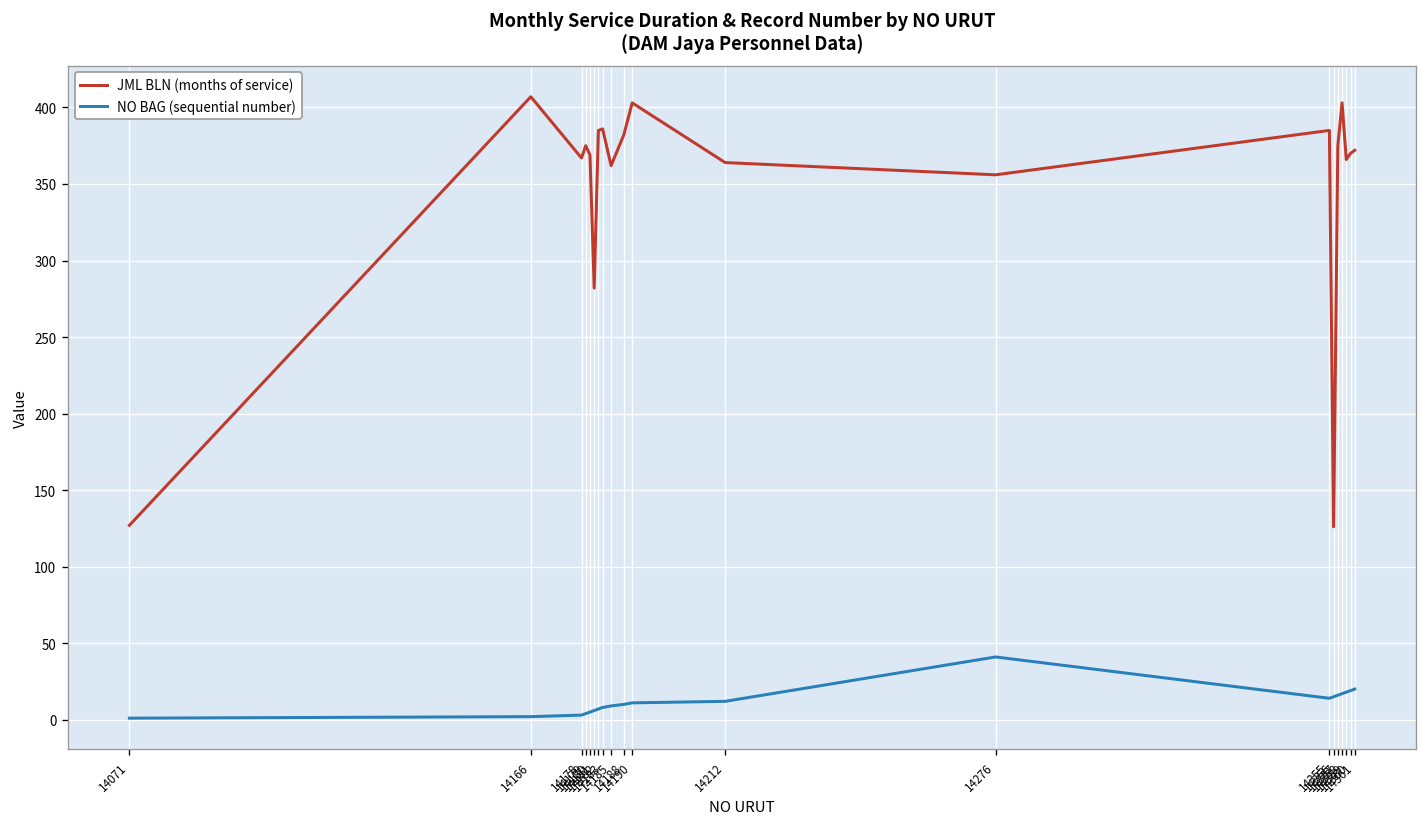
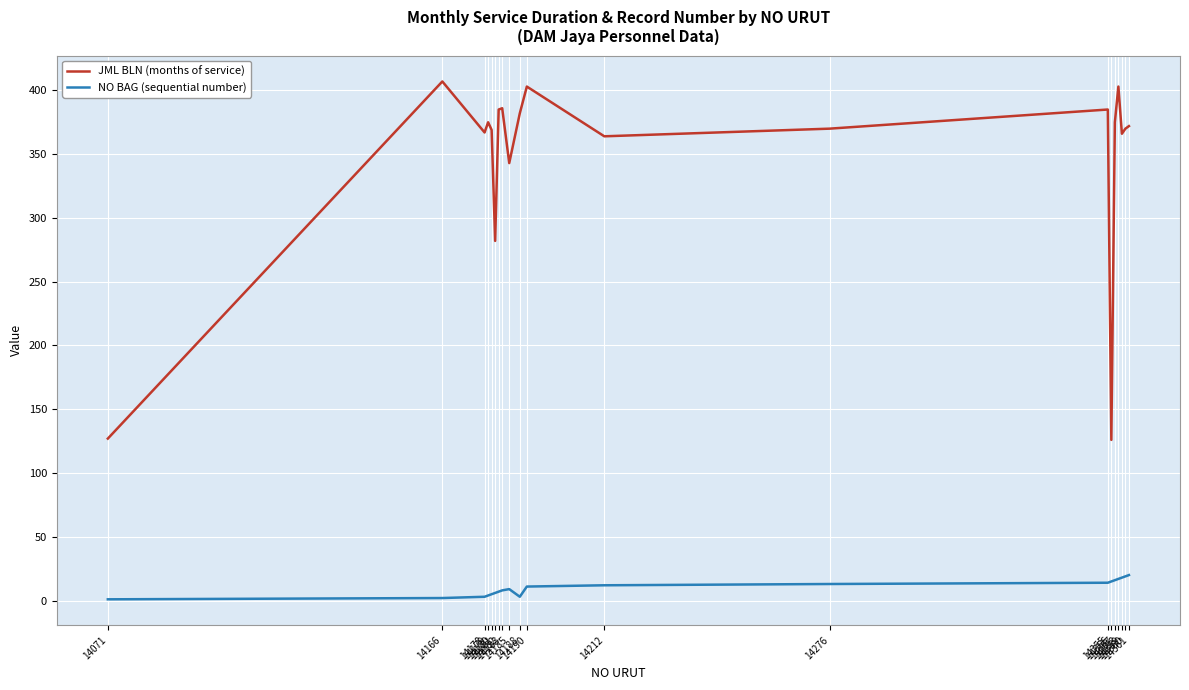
JML BLN (months of service), 14185: 362 -> 343
NO BAG (sequential number), 14188: 10 -> 3
JML BLN (months of service), 14276: 356 -> 370
NO BAG (sequential number), 14276: 41 -> 13
